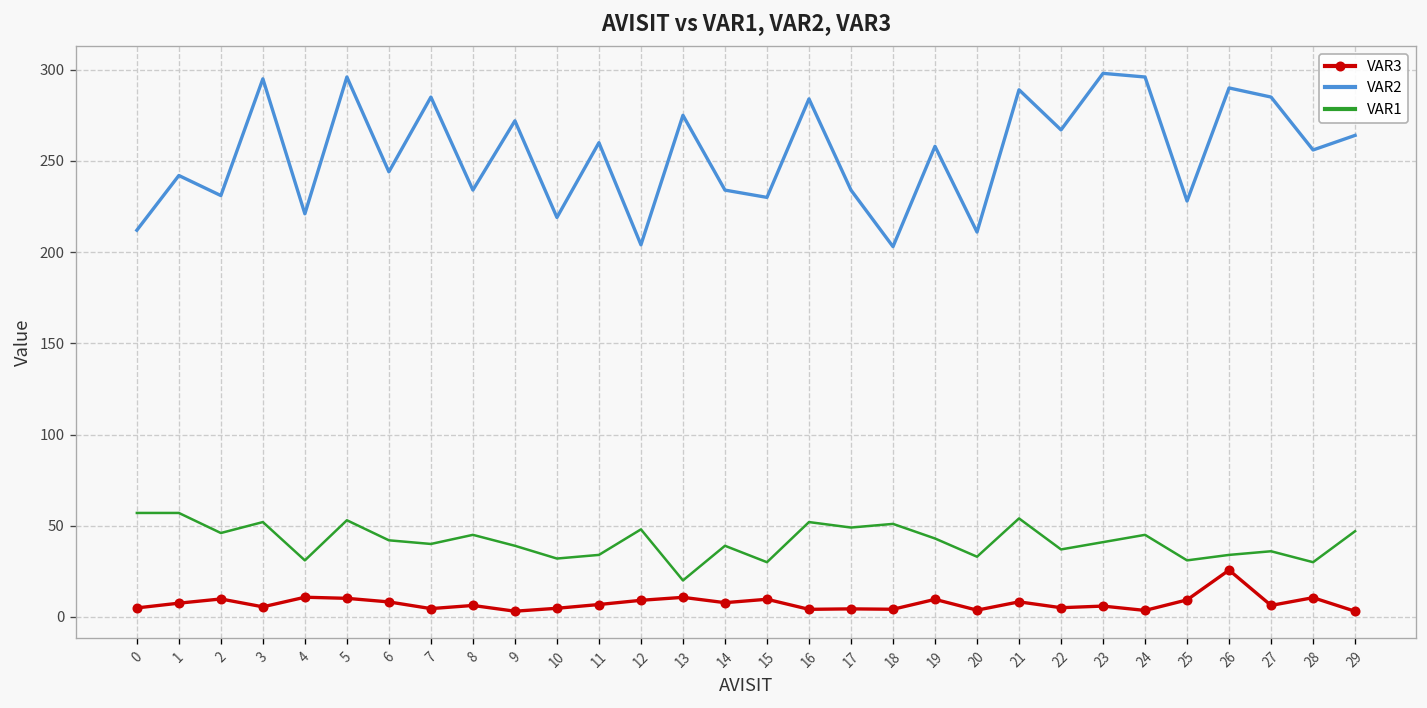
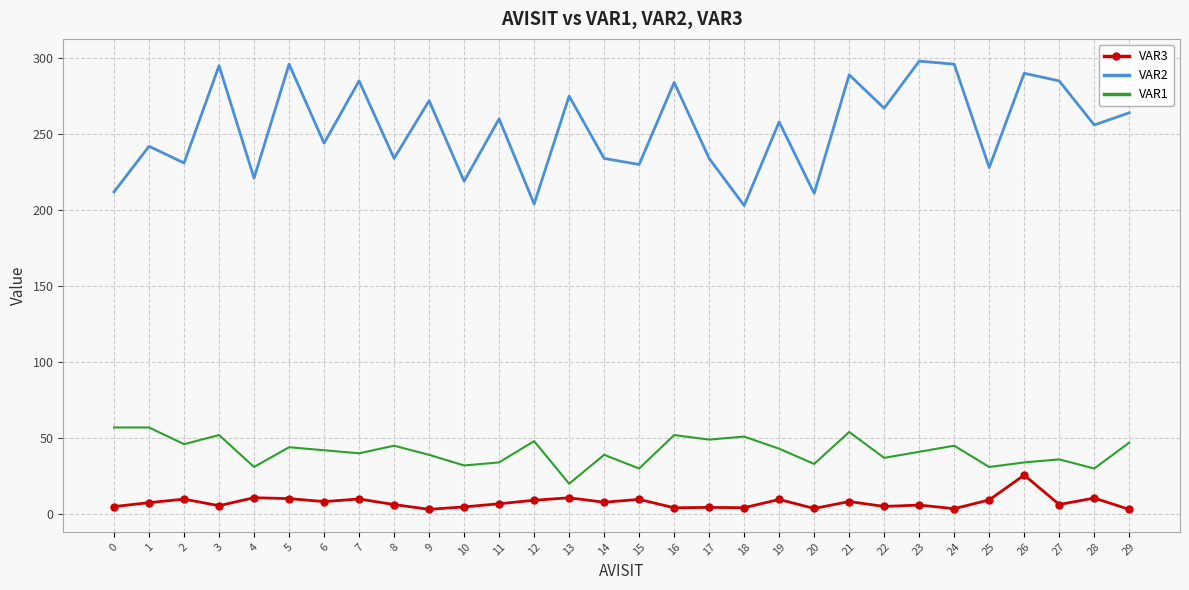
VAR1, 5: 53 -> 44
VAR3, 7: 5 -> 10
